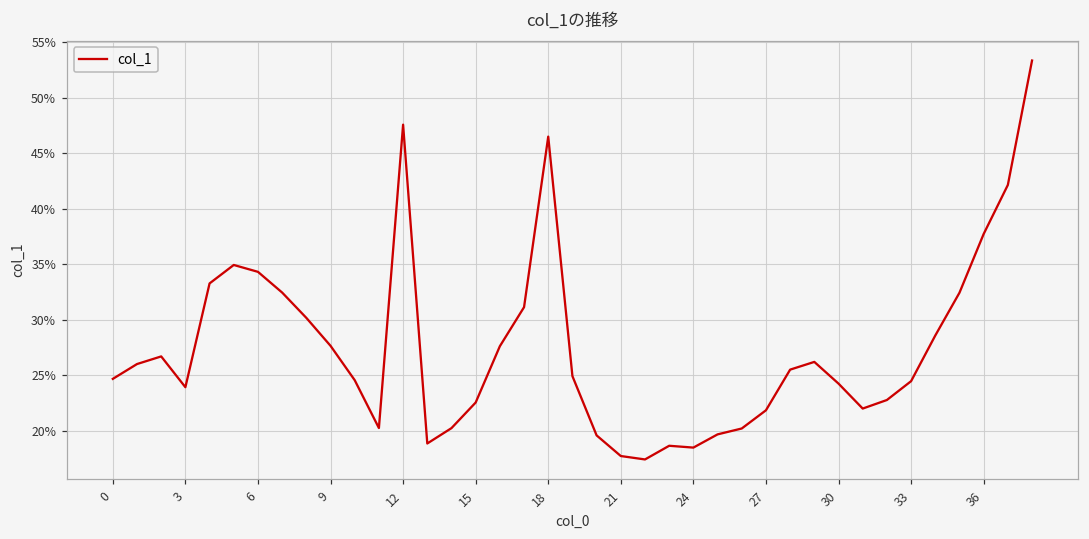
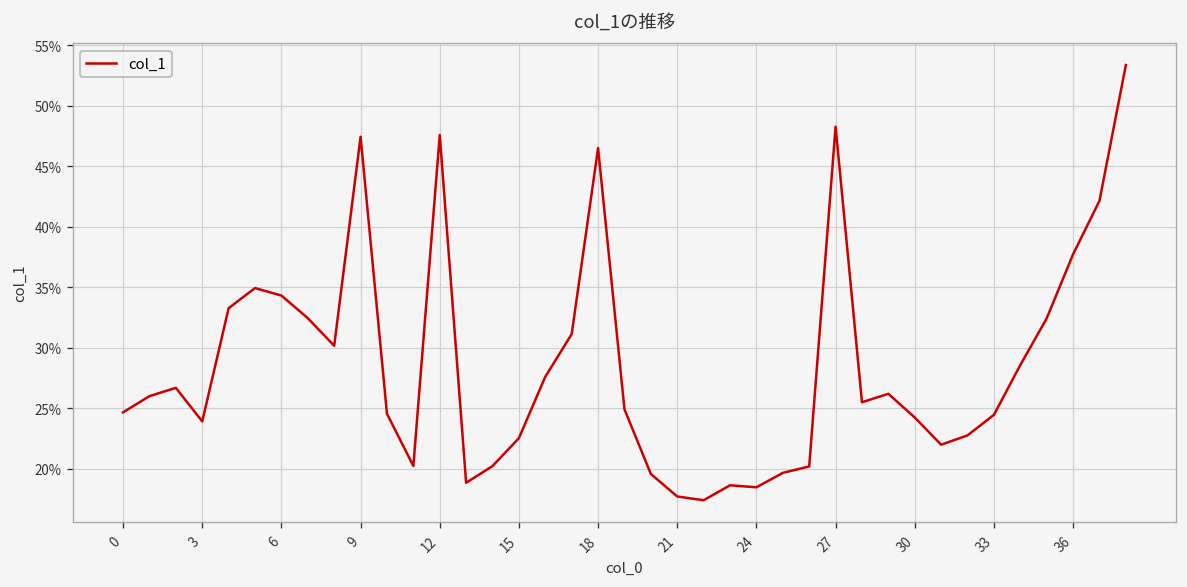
9: 27.6% -> 47.4%
27: 21.8% -> 48.3%
